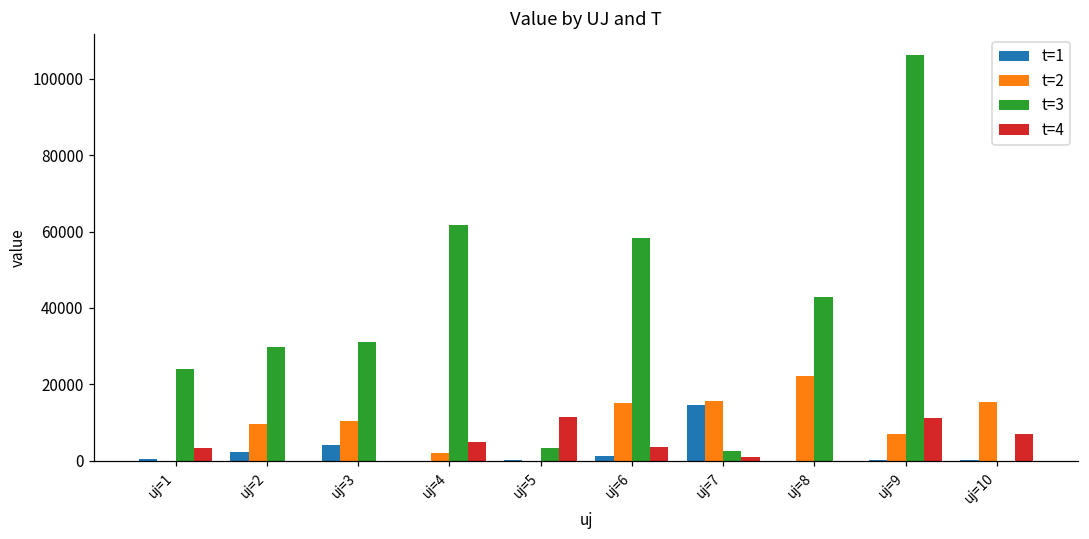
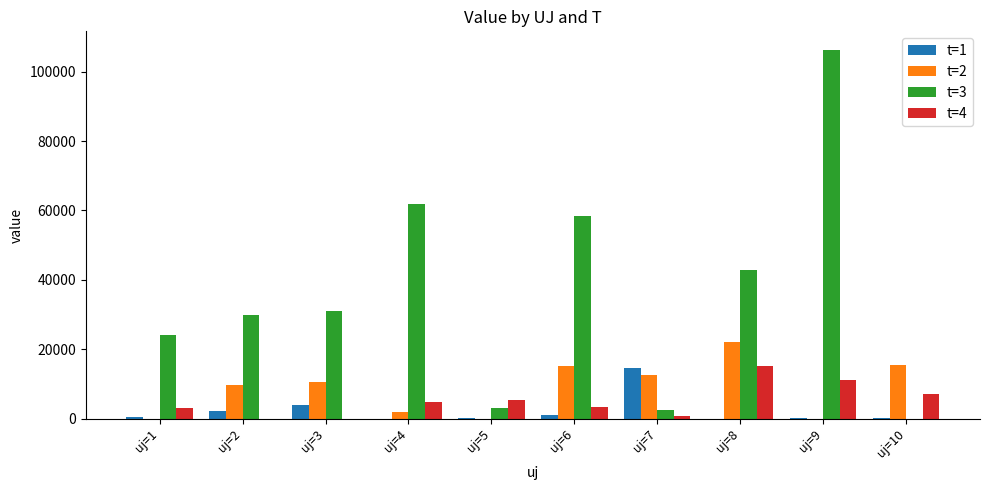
t=4, uj=5: 12000 -> 6000
t=2, uj=7: 16000 -> 13000
t=4, uj=8: 0 -> 15000
t=2, uj=9: 7000 -> 0
